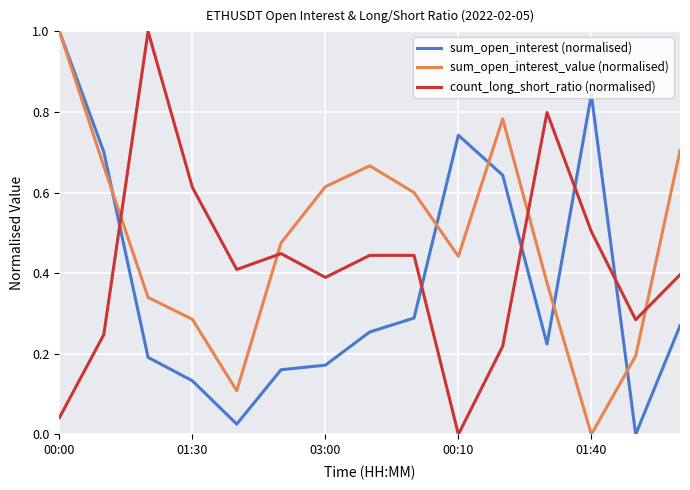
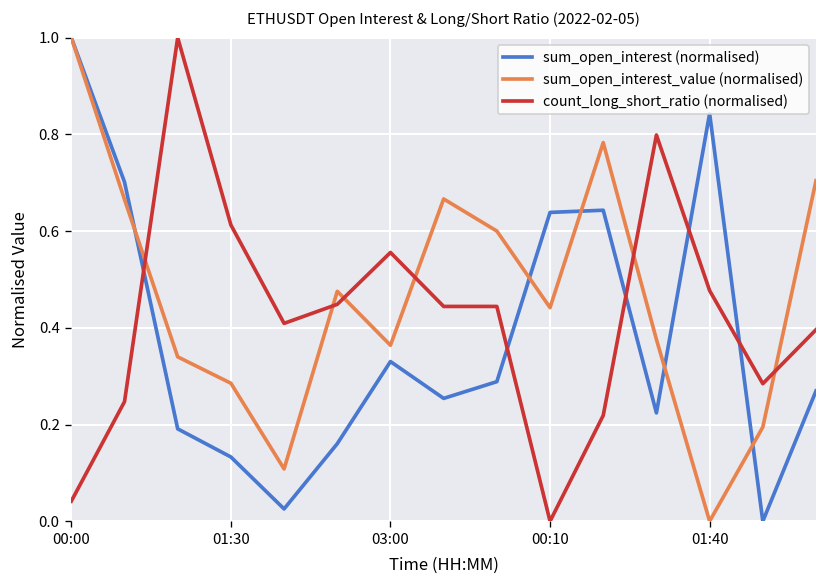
sum_open_interest (normalised), 03:00: 0.17 -> 0.33
sum_open_interest_value (normalised), 03:00: 0.61 -> 0.36
count_long_short_ratio (normalised), 03:00: 0.39 -> 0.56
sum_open_interest (normalised), 00:10: 0.74 -> 0.64
count_long_short_ratio (normalised), 01:40: 0.50 -> 0.48
